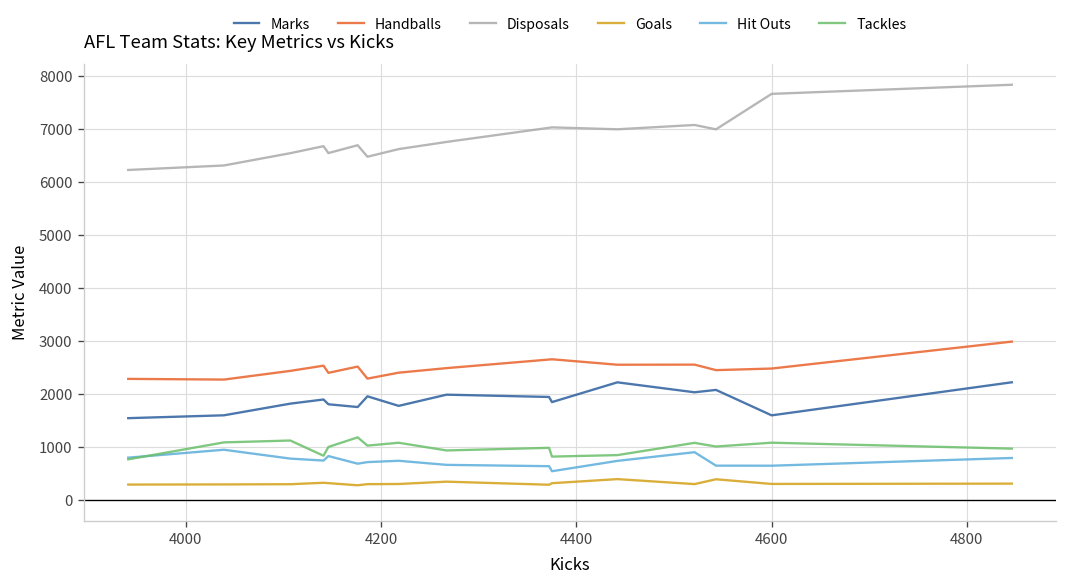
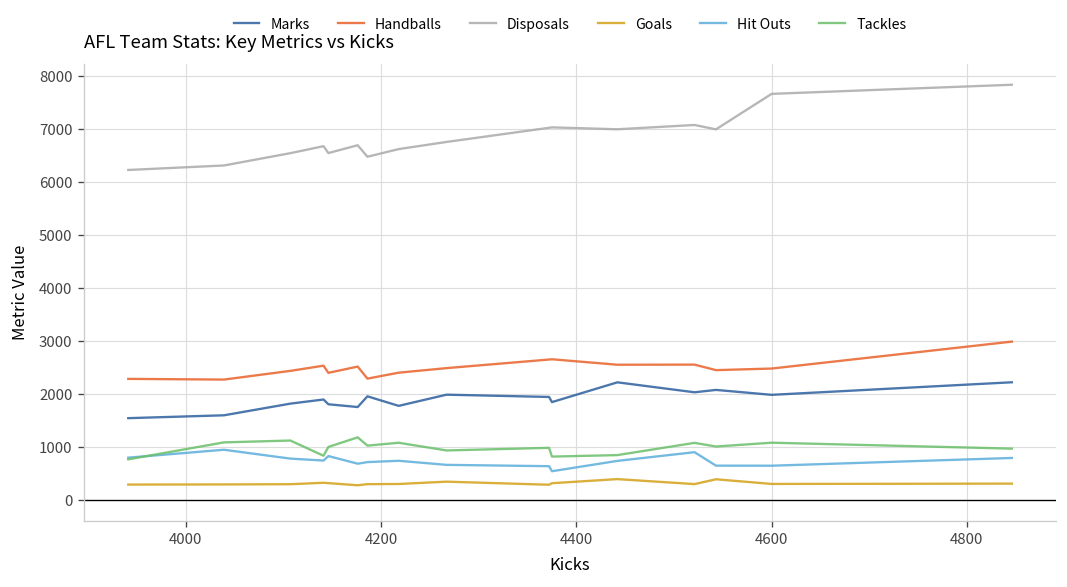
Marks, 4600: 1600 -> 2000
